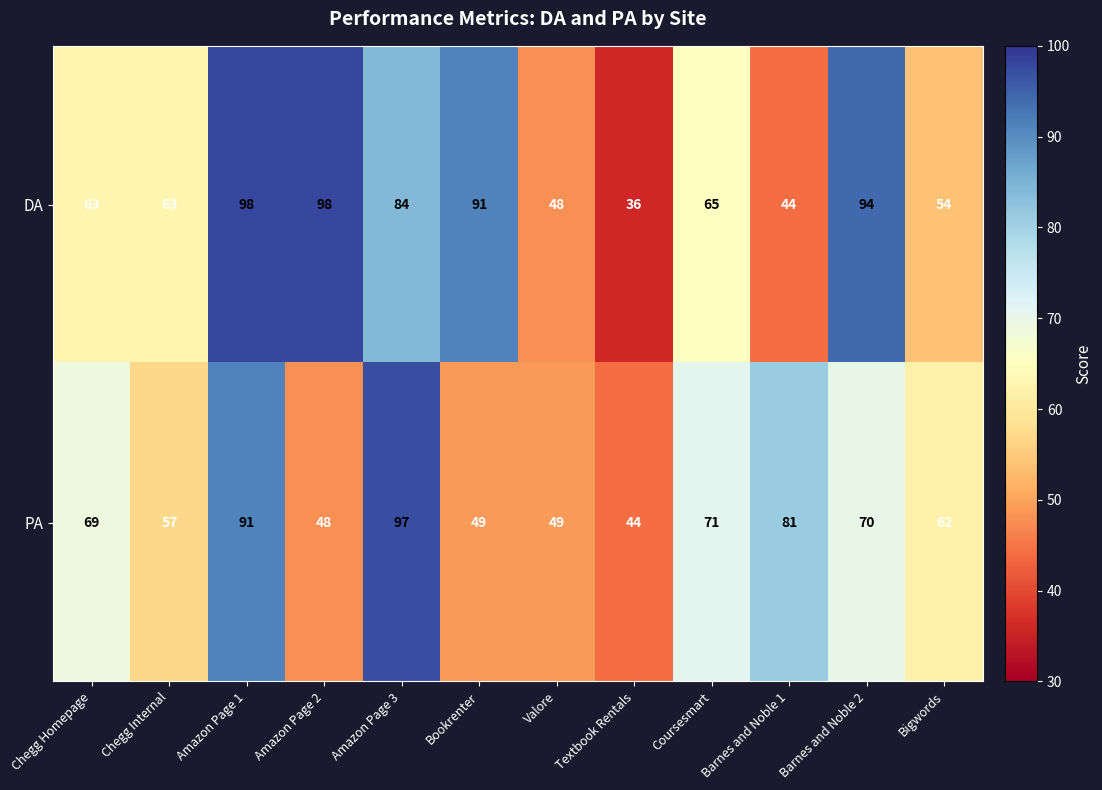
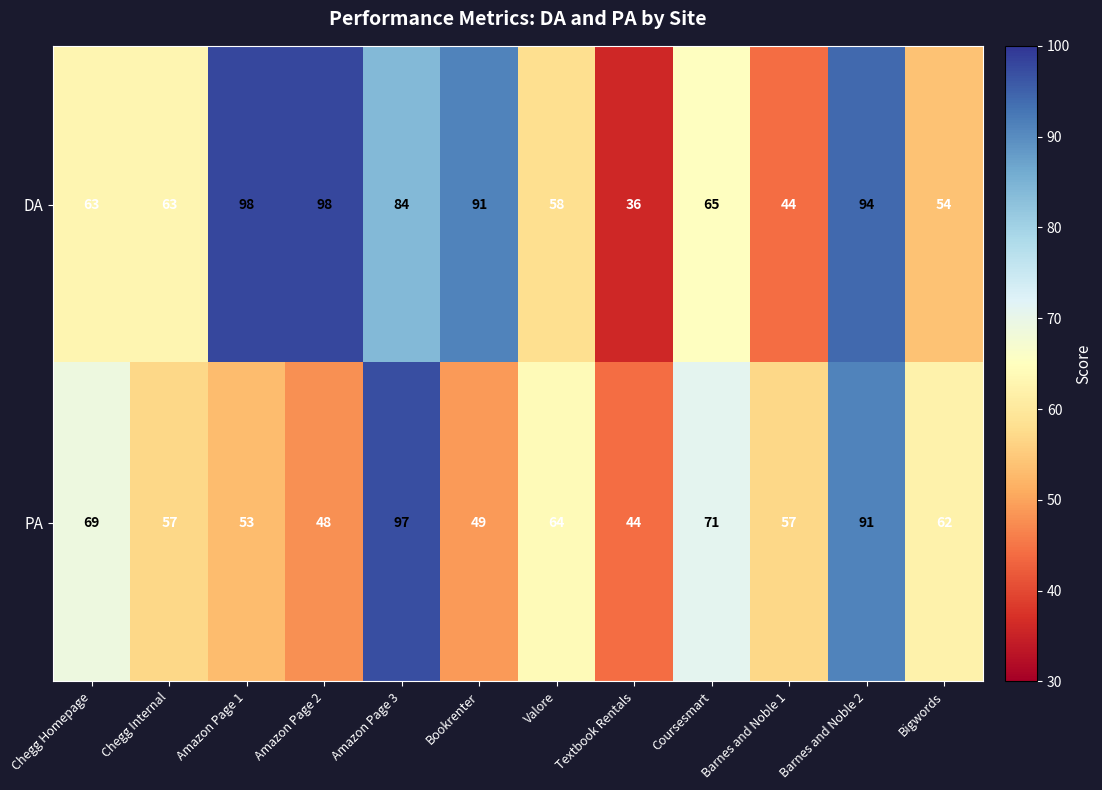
DA, Valore: 48 -> 58
PA, Amazon Page 1: 91 -> 53
PA, Valore: 49 -> 64
PA, Barnes and Noble 1: 81 -> 57
PA, Barnes and Noble 2: 70 -> 91
